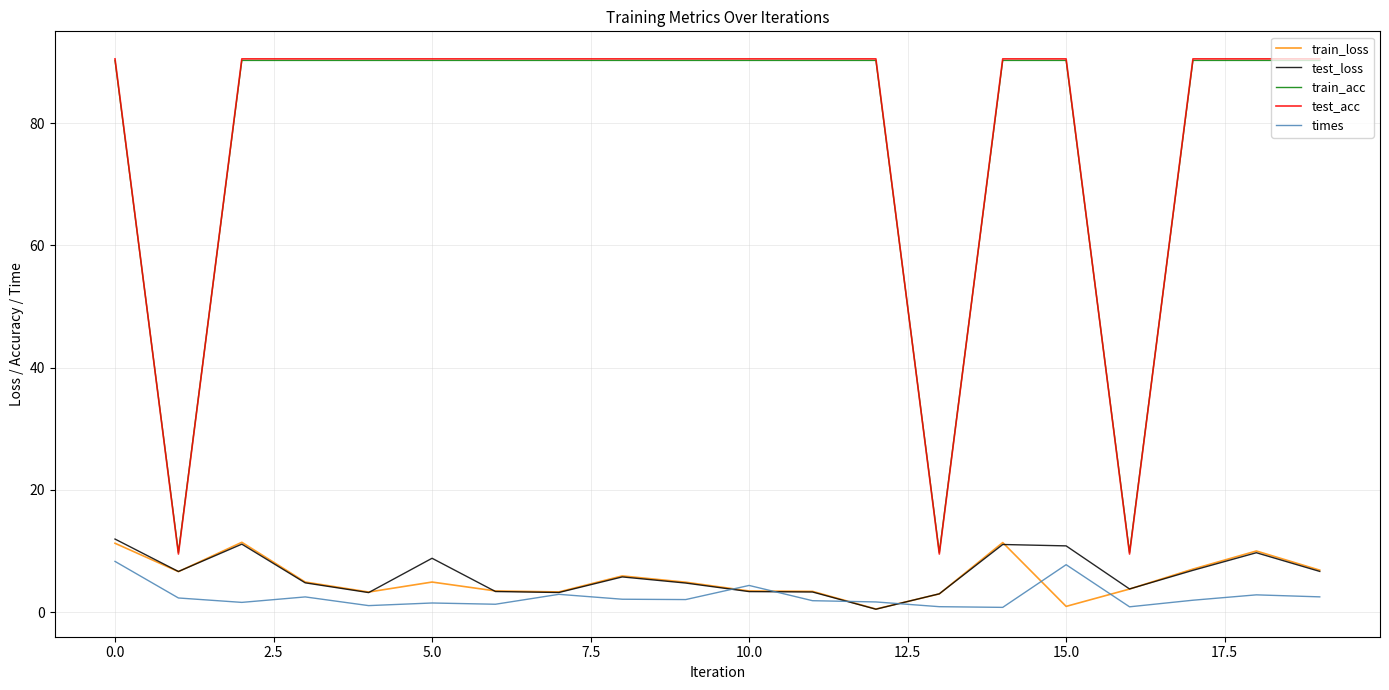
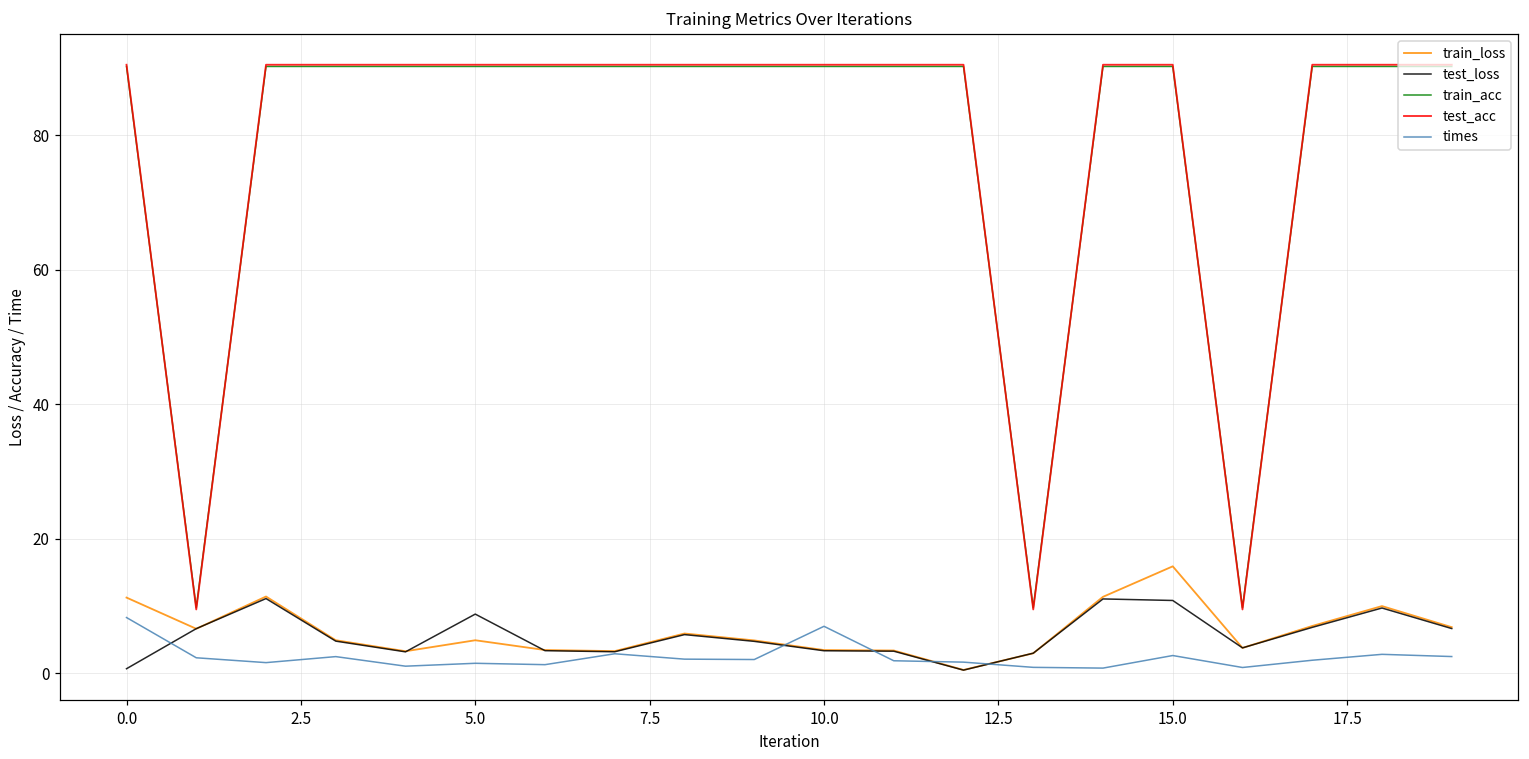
test_loss, 0.0: 12 -> 1
times, 10.0: 4 -> 7
train_loss, 15.0: 1 -> 16
times, 15.0: 8 -> 3
